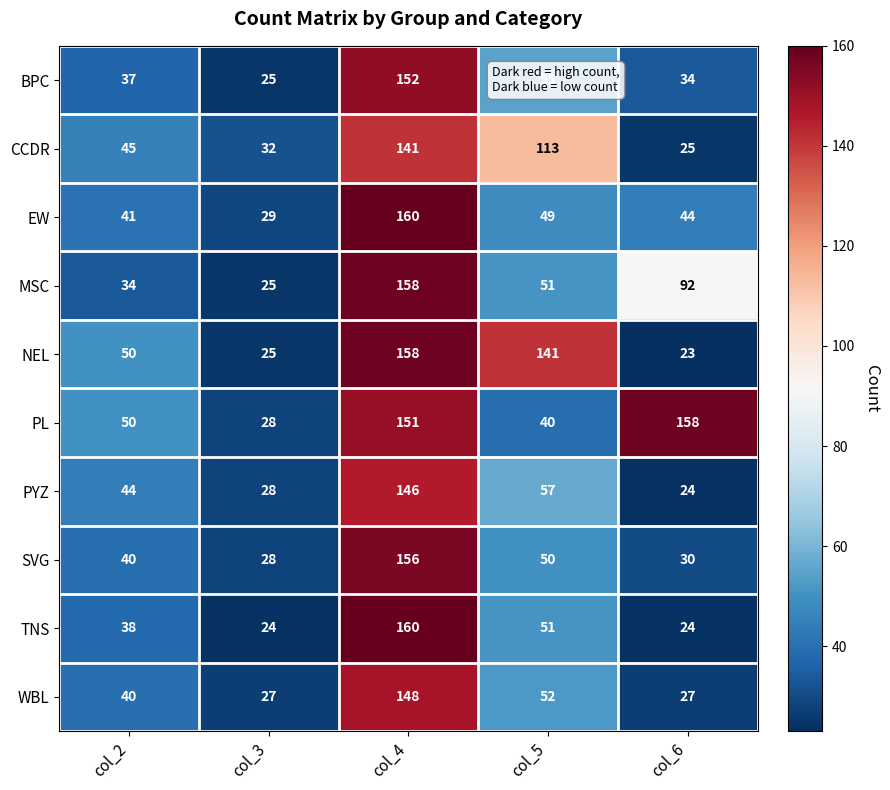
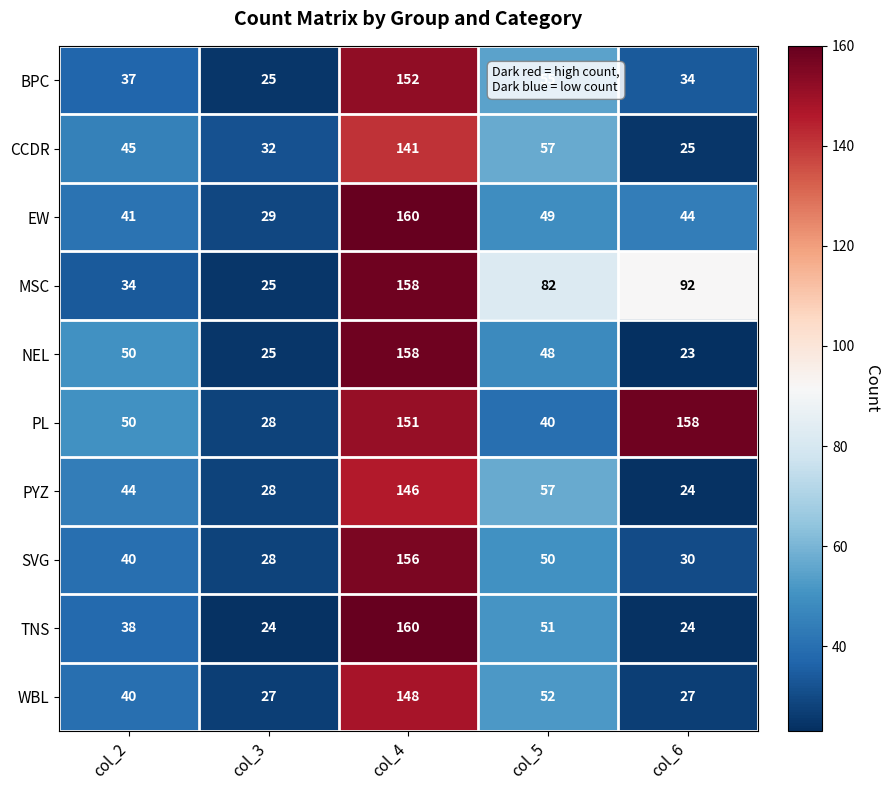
CCDR, col_5: 113 -> 57
MSC, col_5: 51 -> 82
NEL, col_5: 141 -> 48
